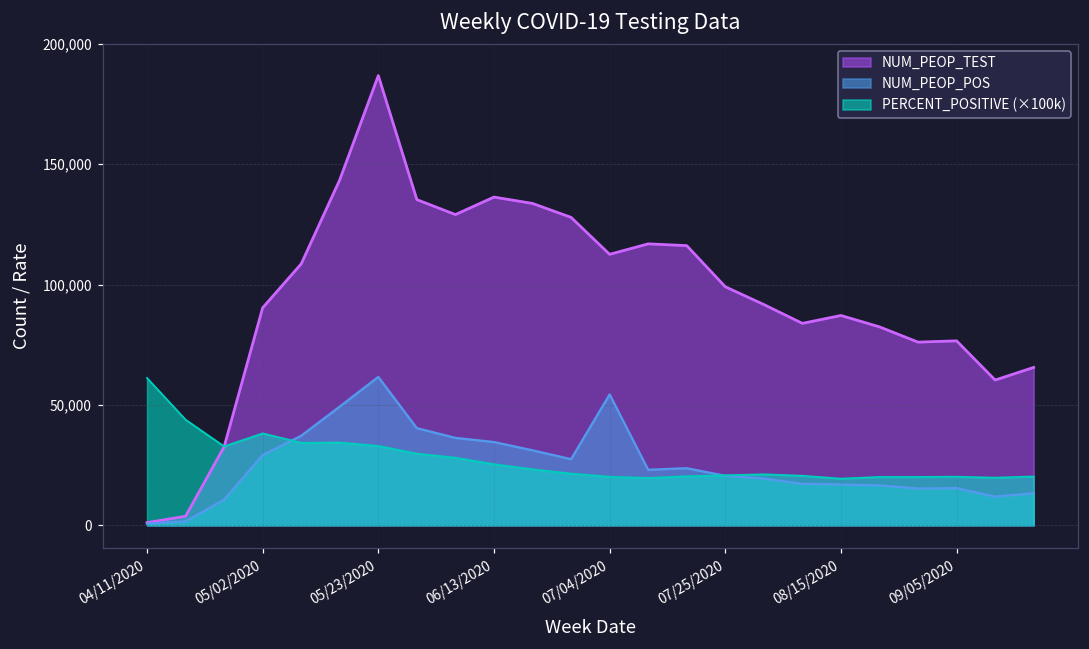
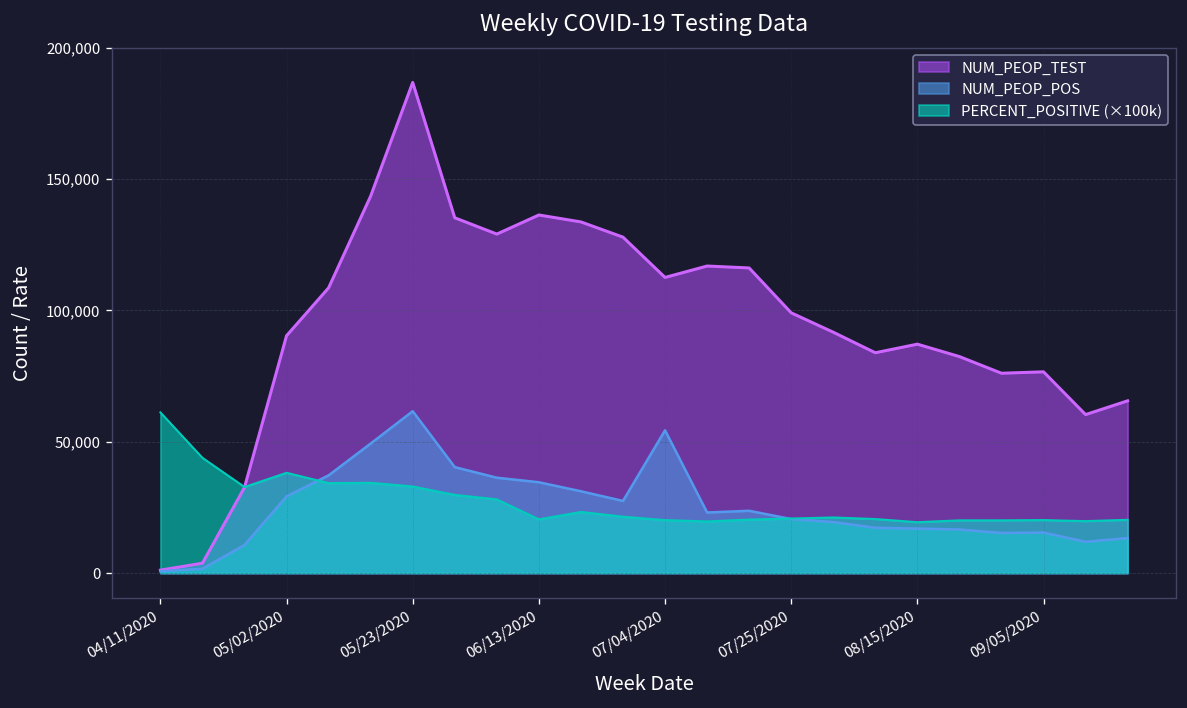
PERCENT_POSITIVE (×100k), 06/13/2020: 25,000 -> 21,000
